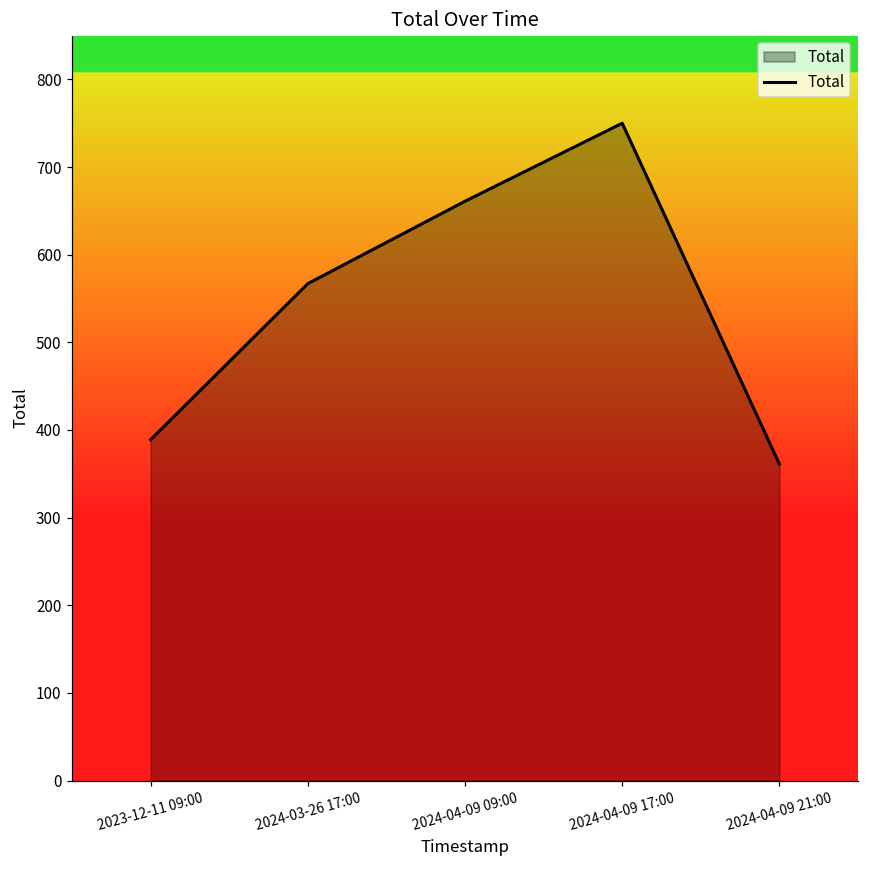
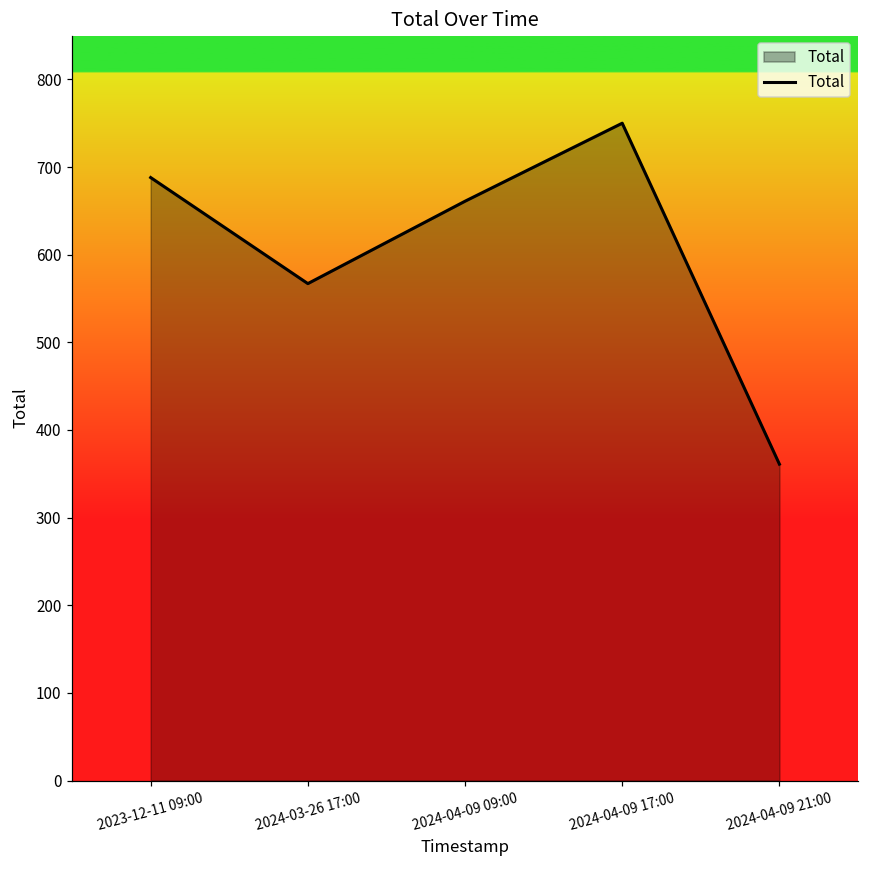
2023-12-11 09:00: 390 -> 690
